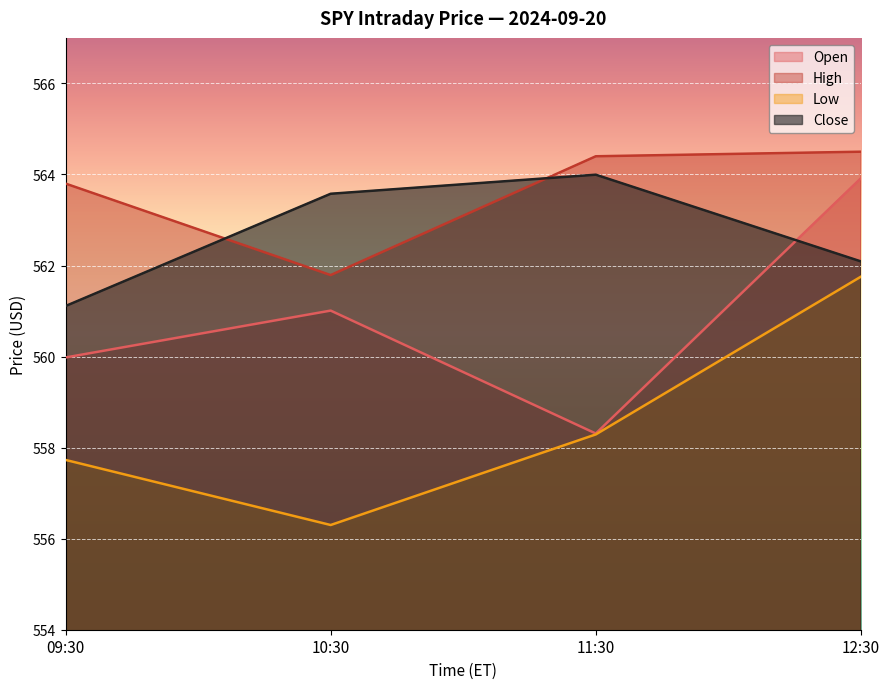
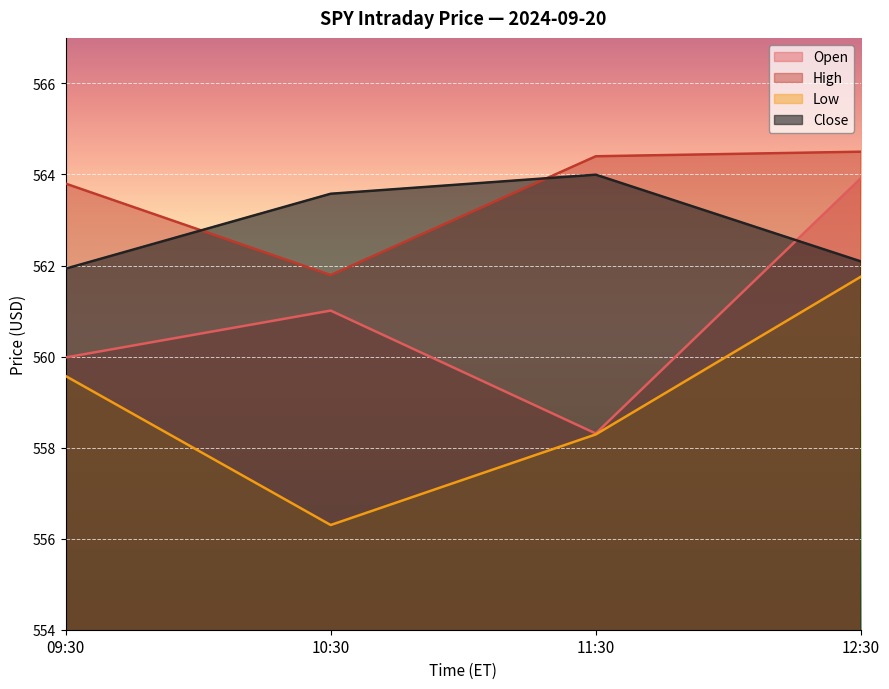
Low, 09:30: 557.7 -> 559.6
Close, 09:30: 561.1 -> 561.9
